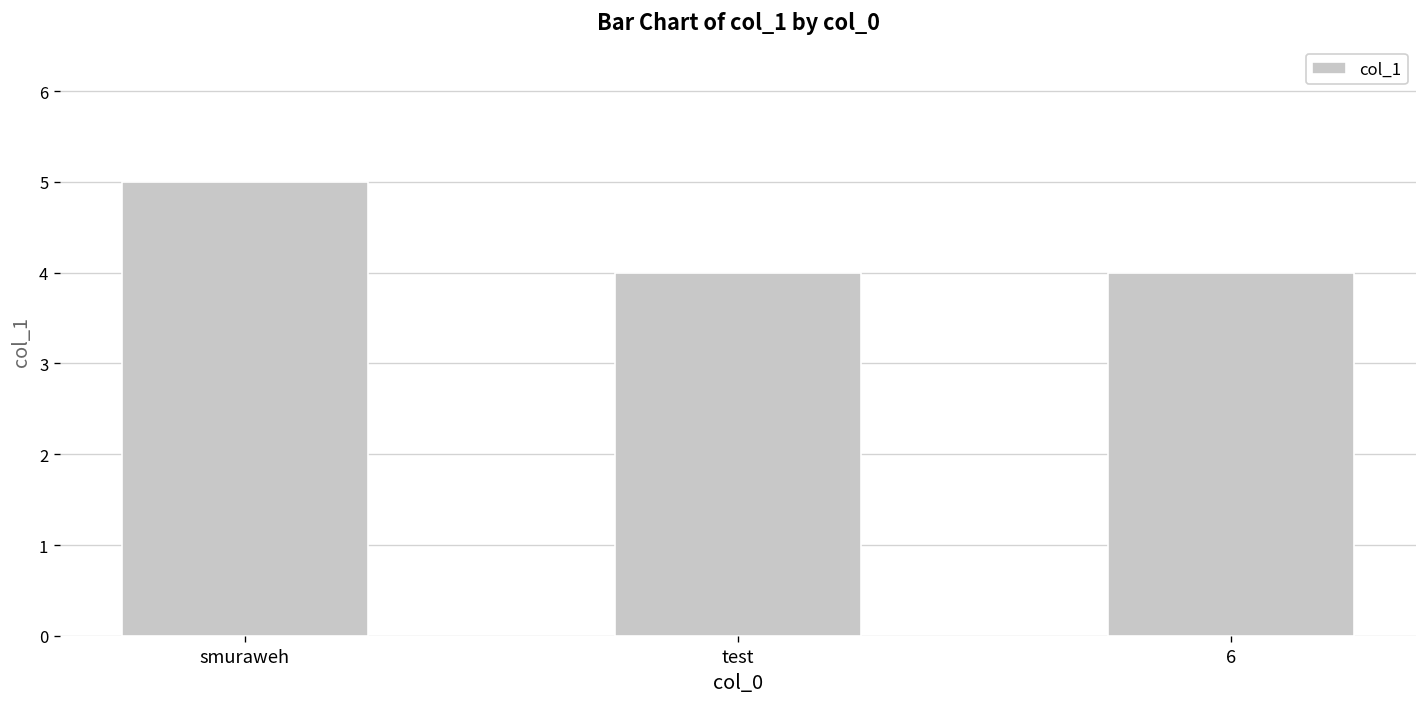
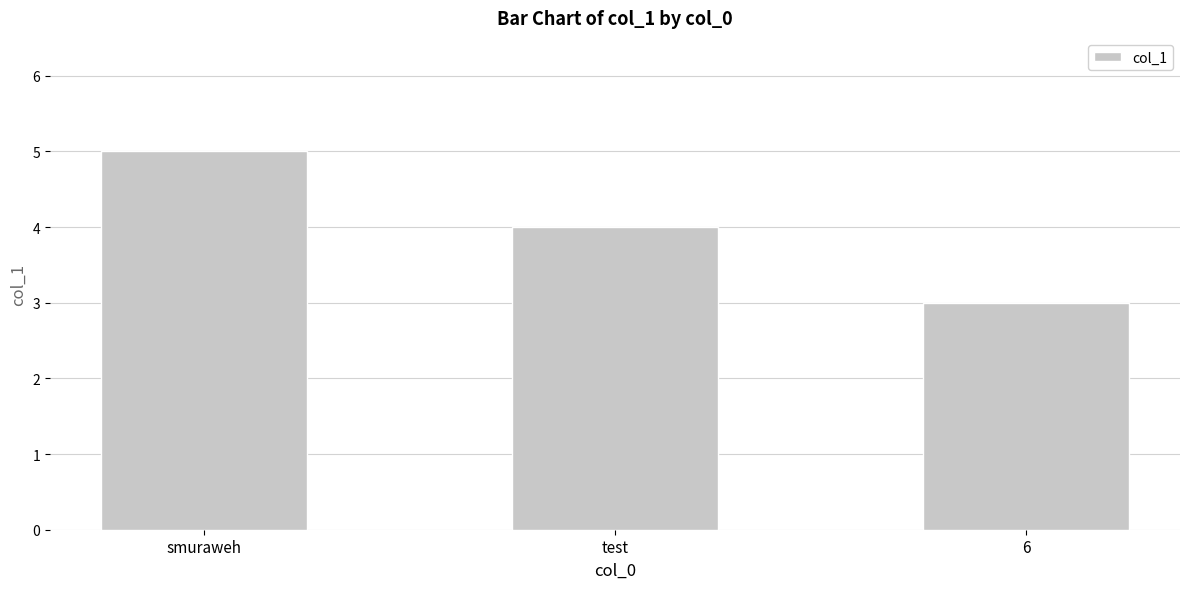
6: 4 -> 3
